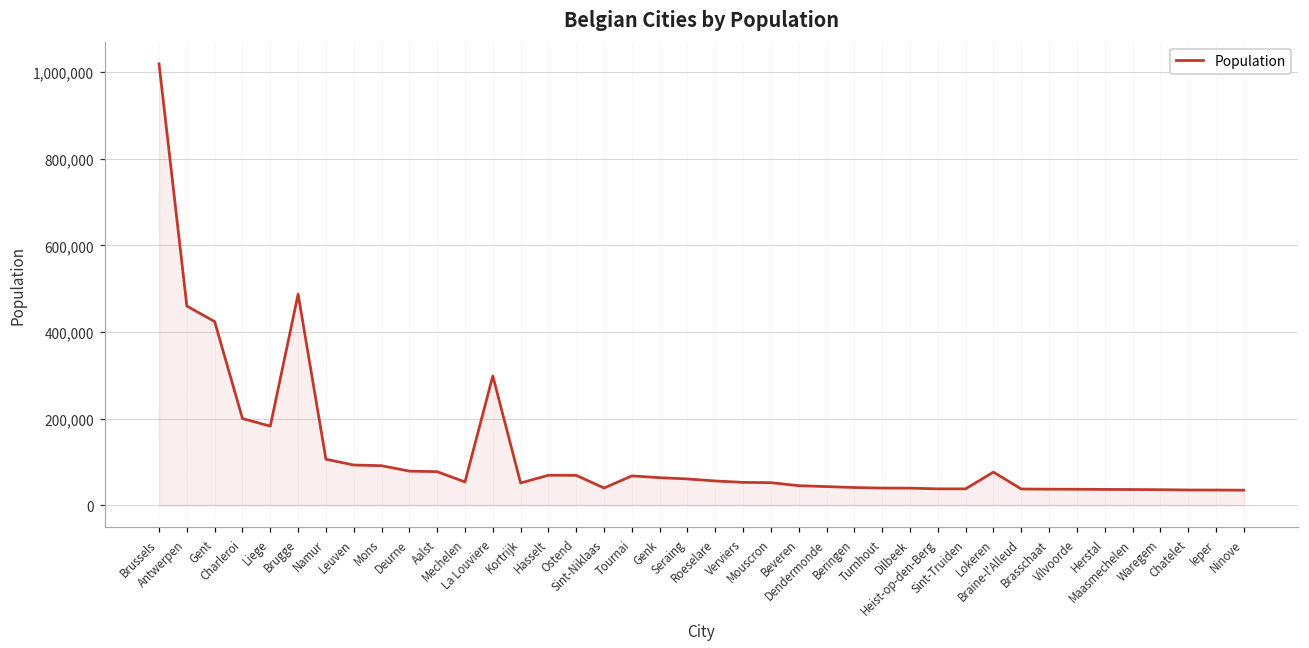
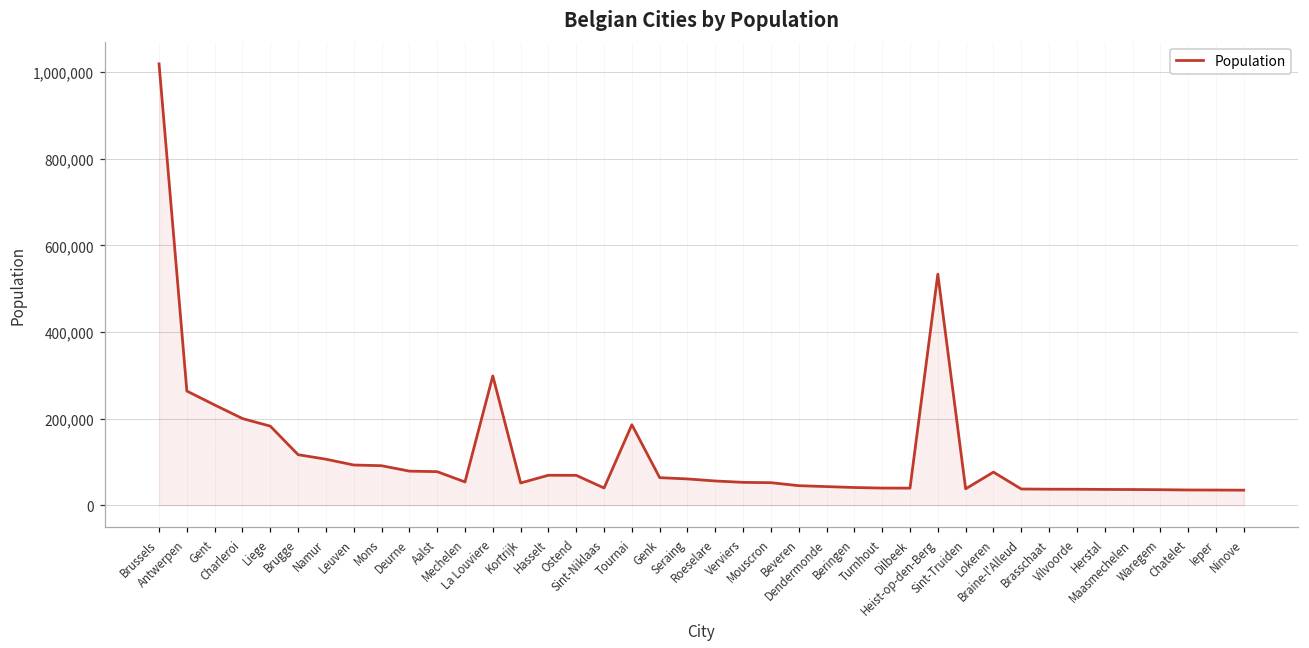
Antwerpen: 460,000 -> 260,000
Gent: 420,000 -> 230,000
Brugge: 490,000 -> 120,000
Tournai: 70,000 -> 190,000
Heist-op-den-Berg: 40,000 -> 530,000
